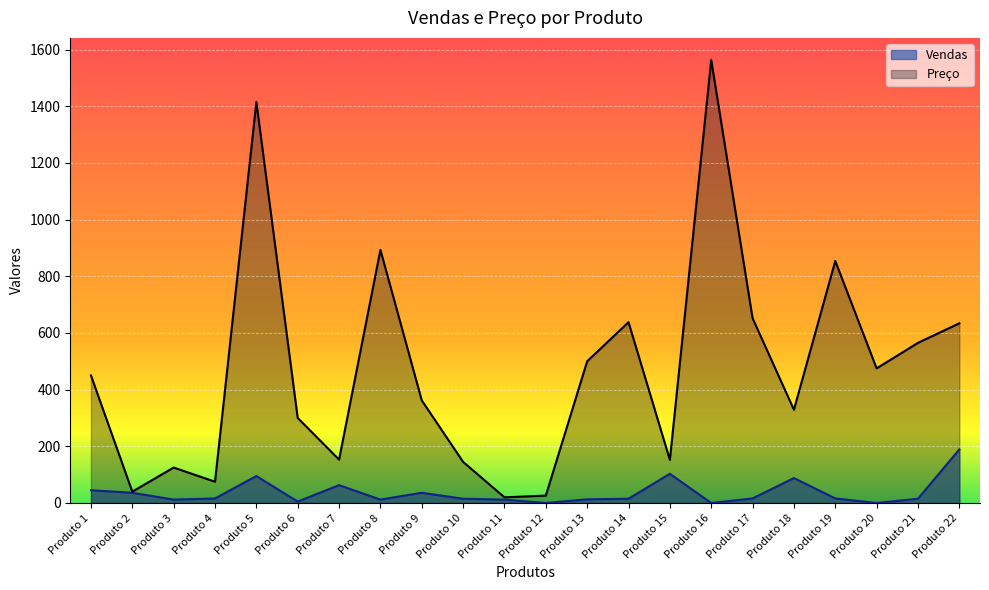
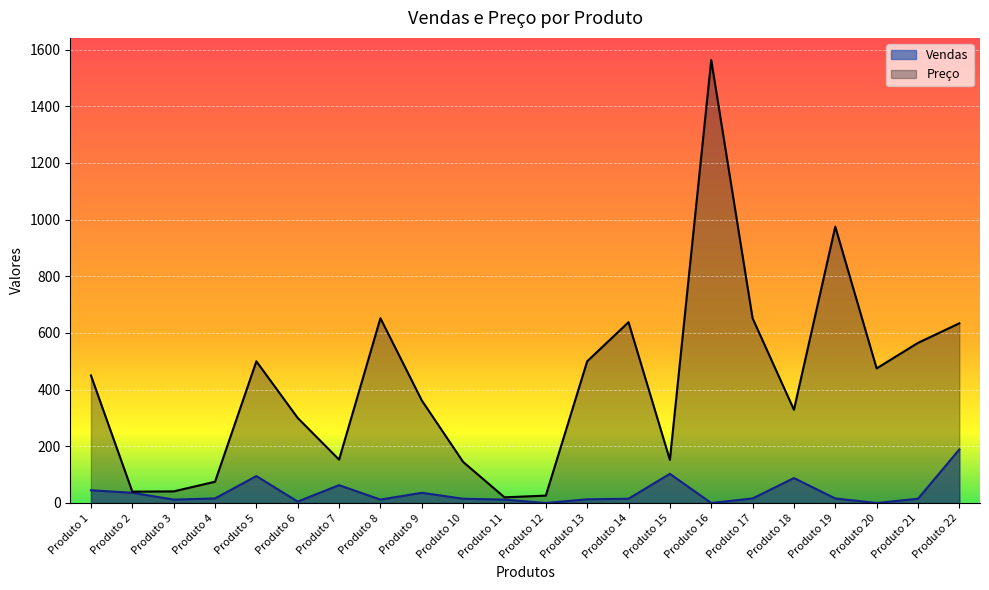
Preço, Produto 3: 130 -> 40
Preço, Produto 5: 1420 -> 500
Preço, Produto 8: 890 -> 650
Preço, Produto 19: 850 -> 980
